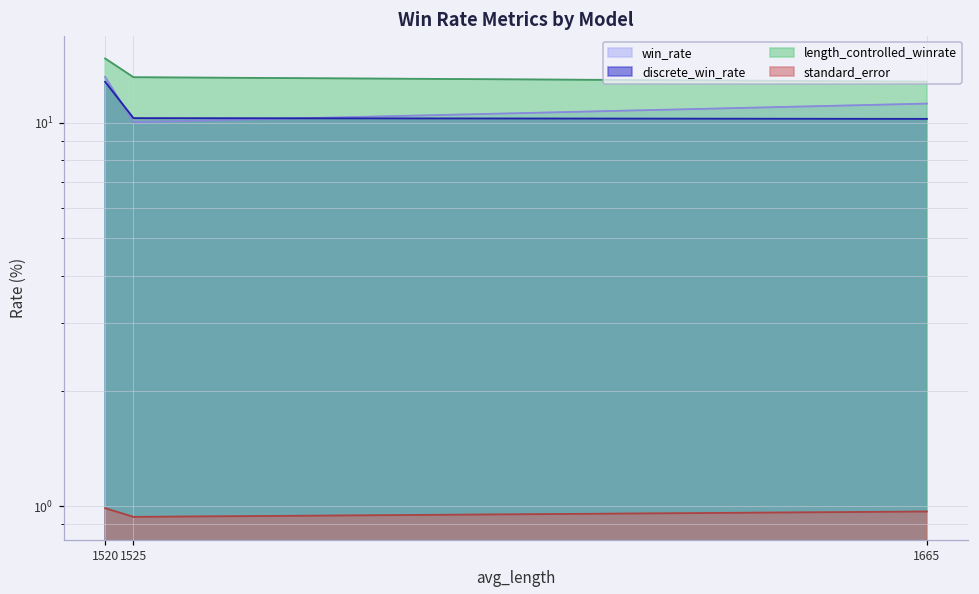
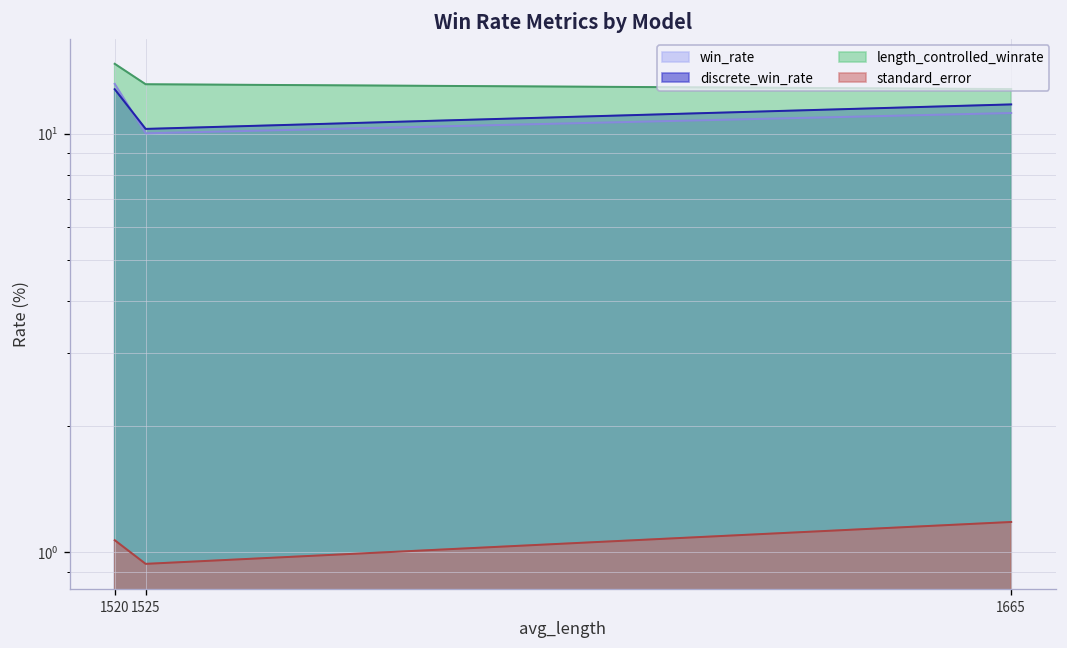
standard_error, 1520: 0.99 -> 1.07
discrete_win_rate, 1665: 10.2 -> 11.8
standard_error, 1665: 0.97 -> 1.18
